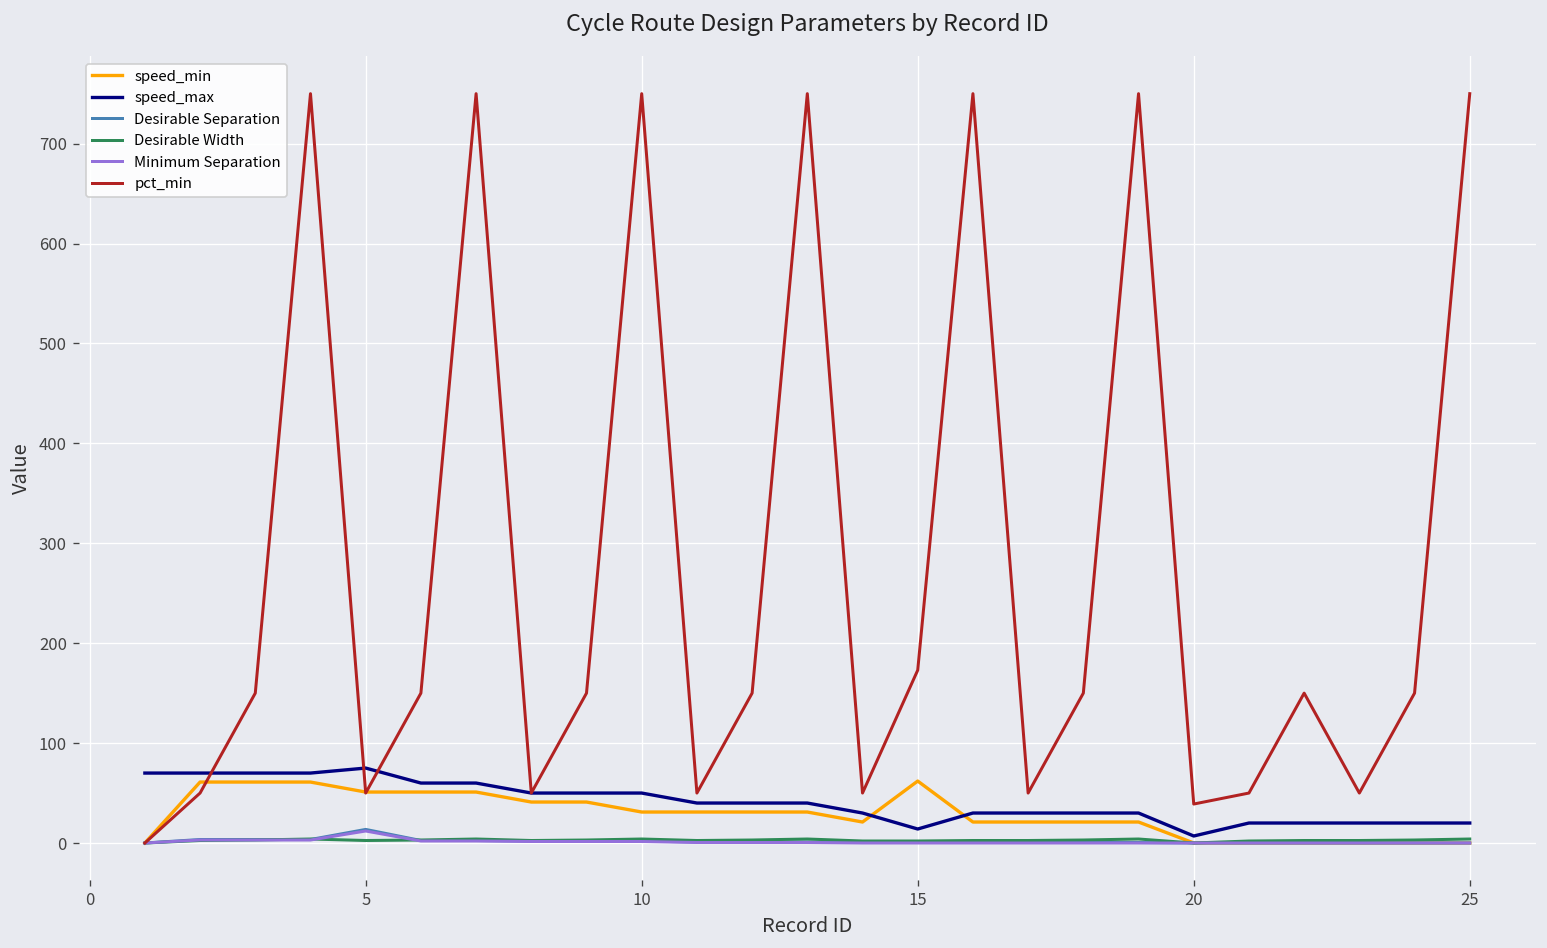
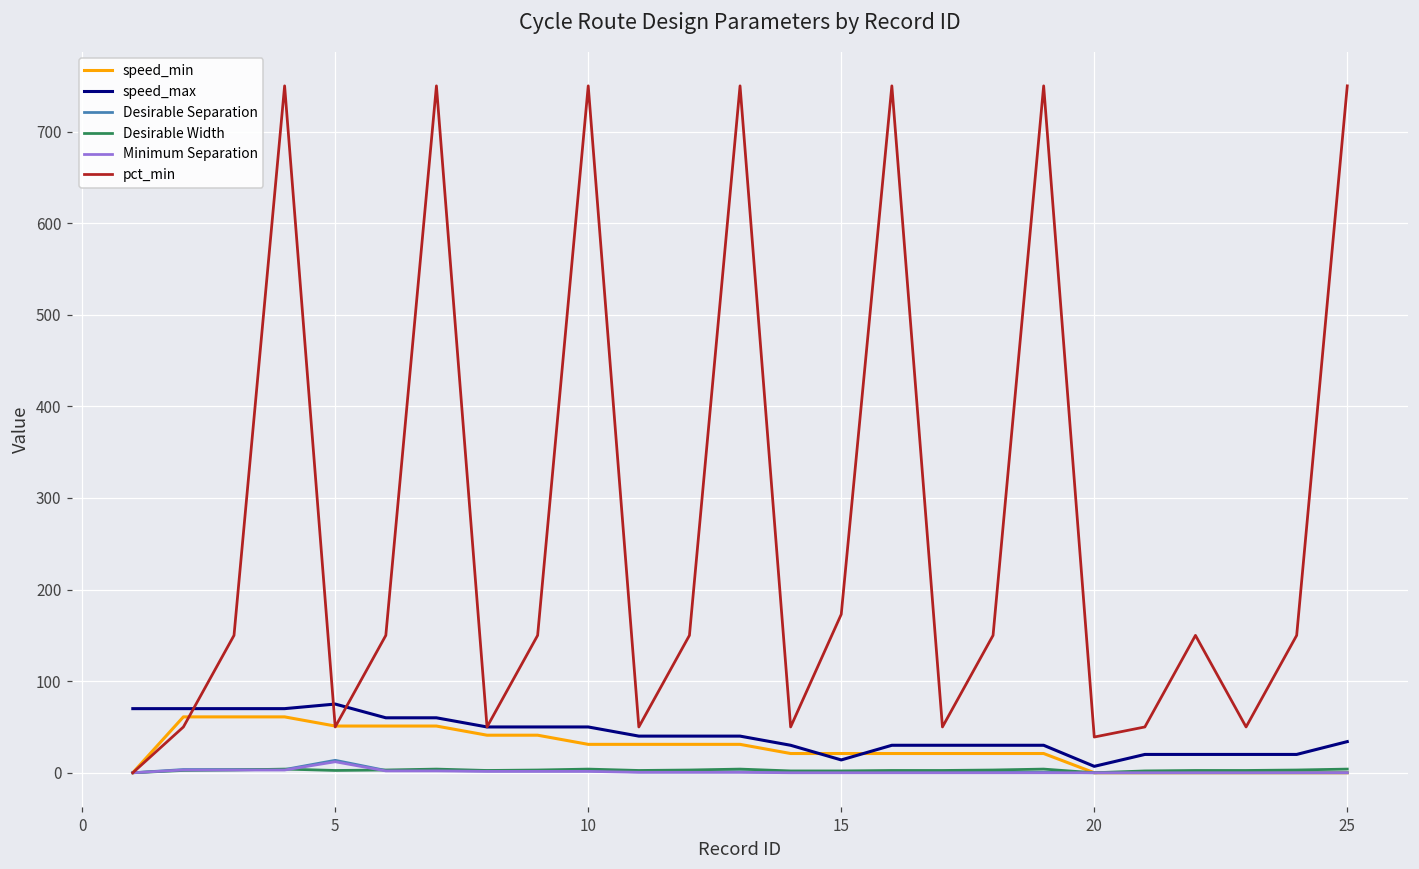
speed_min, 15: 60 -> 20
speed_max, 25: 20 -> 30
